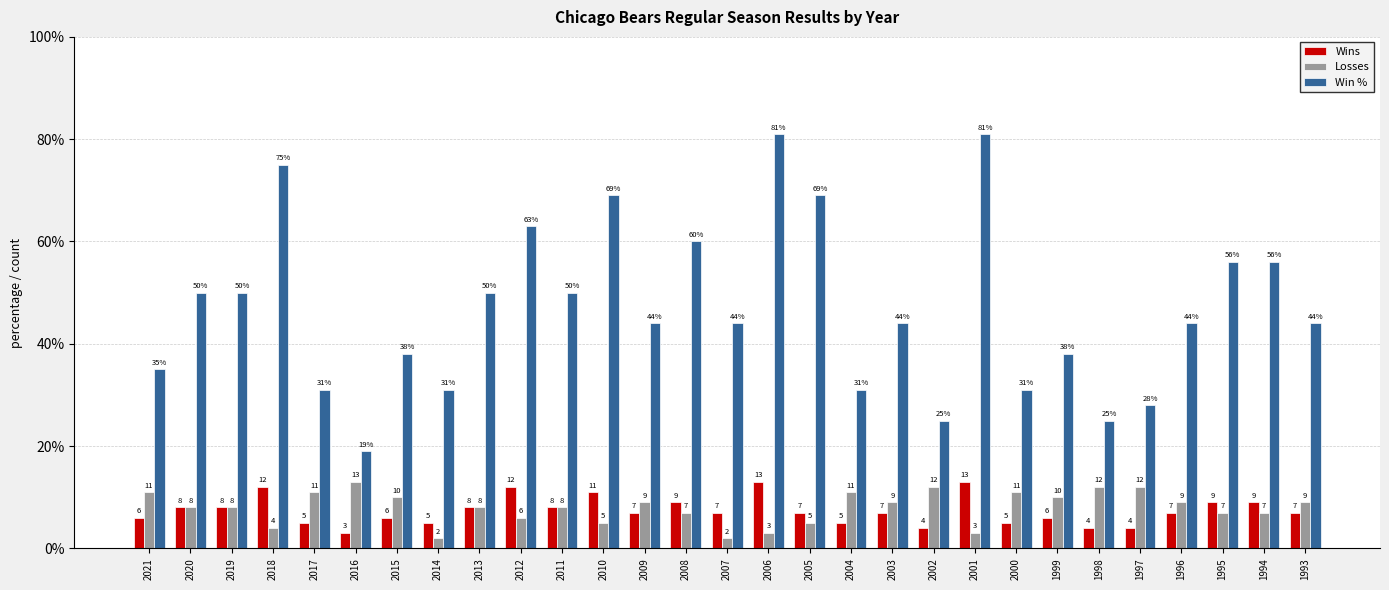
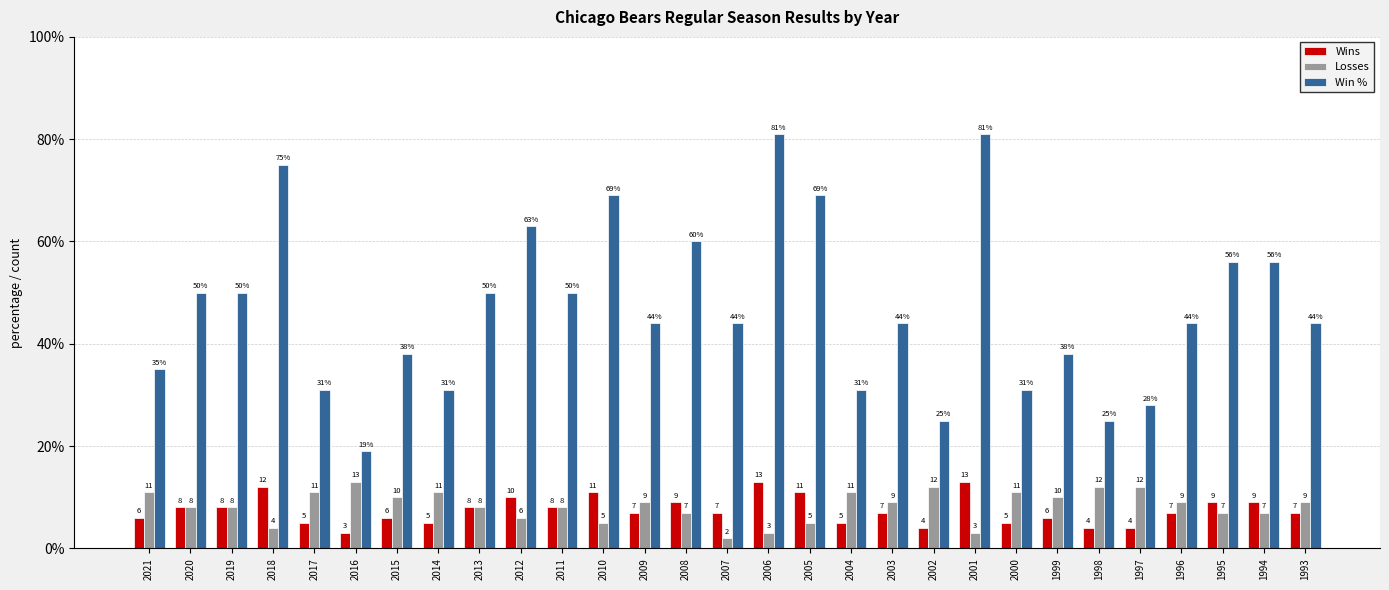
Losses, 2014: 2 -> 11
Wins, 2012: 12 -> 10
Wins, 2005: 7 -> 11
